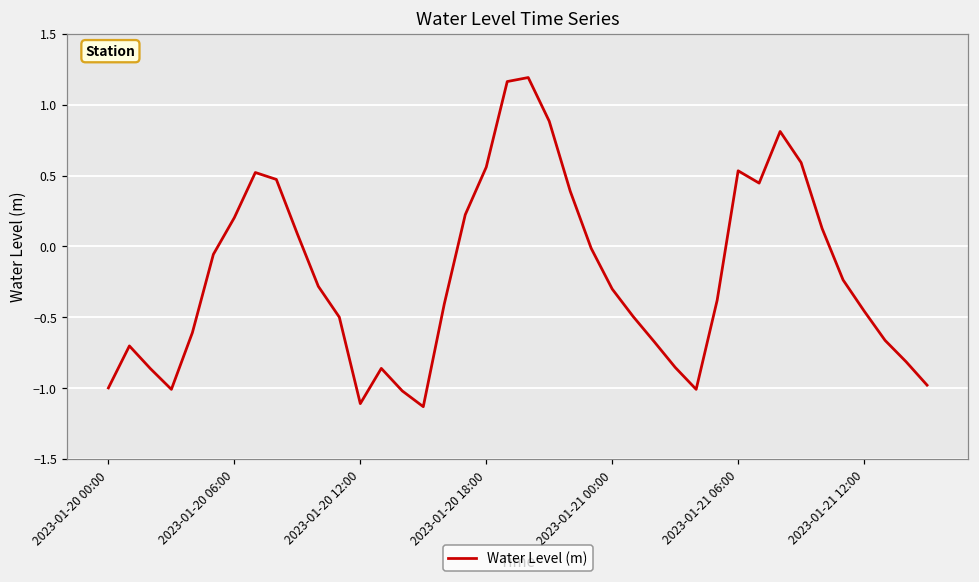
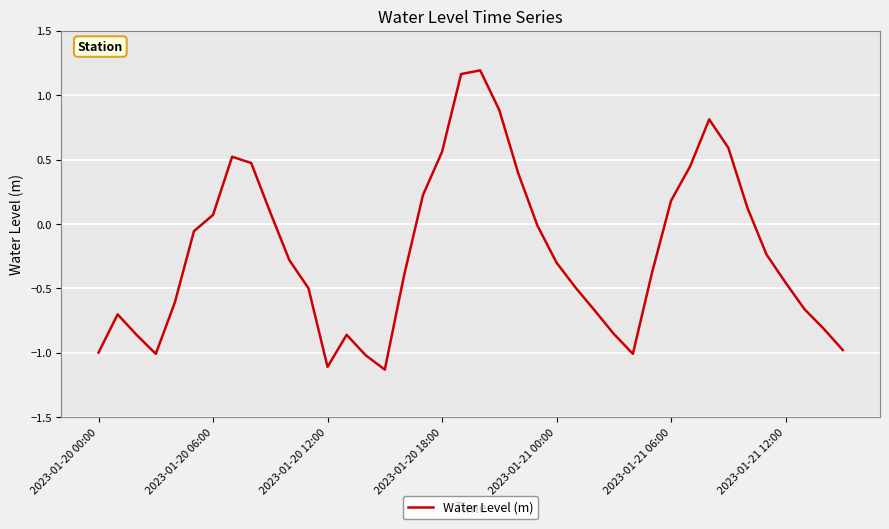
2023-01-20 06:00: 0.20 -> 0.07
2023-01-21 06:00: 0.53 -> 0.18
